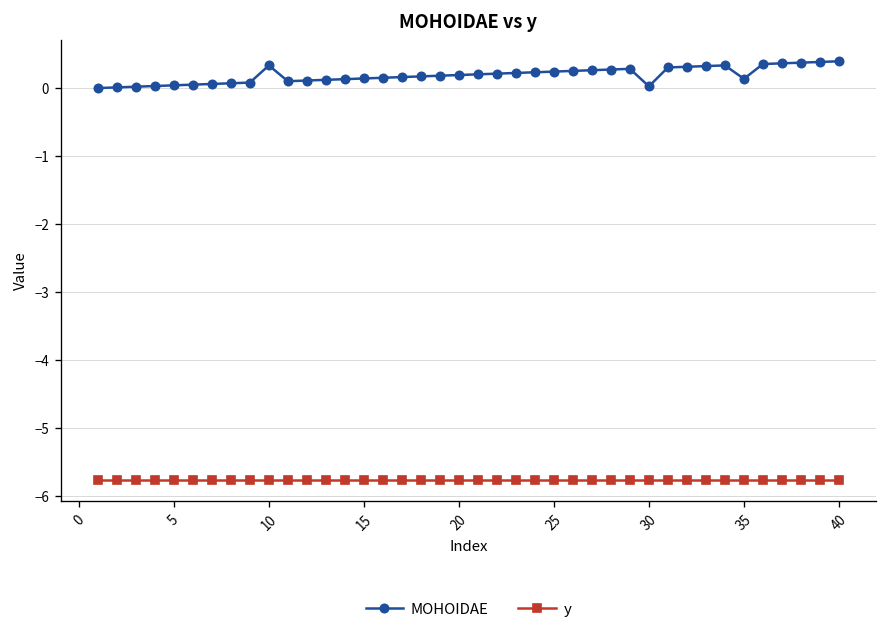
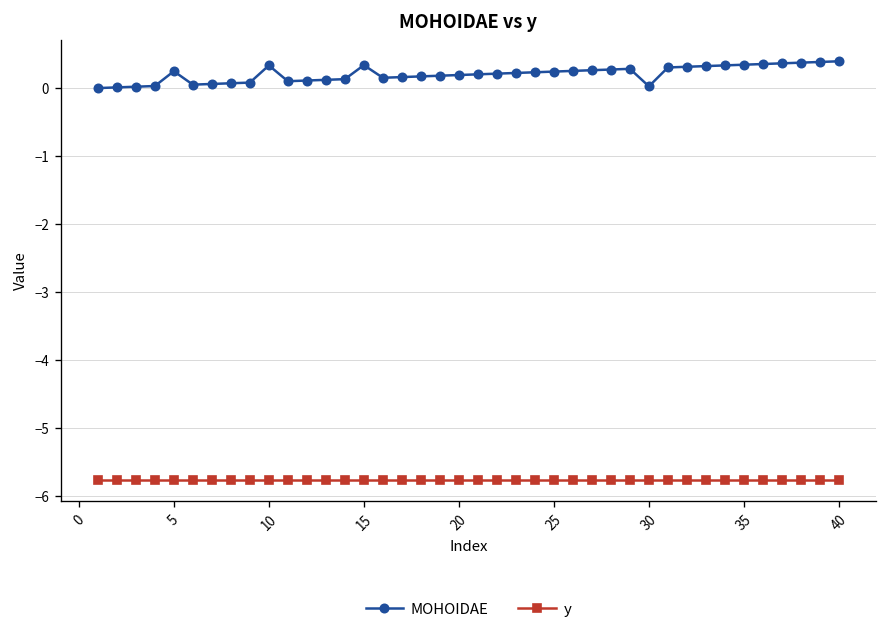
MOHOIDAE, 5: 0.0 -> 0.2
MOHOIDAE, 15: 0.1 -> 0.3
MOHOIDAE, 35: 0.1 -> 0.3
